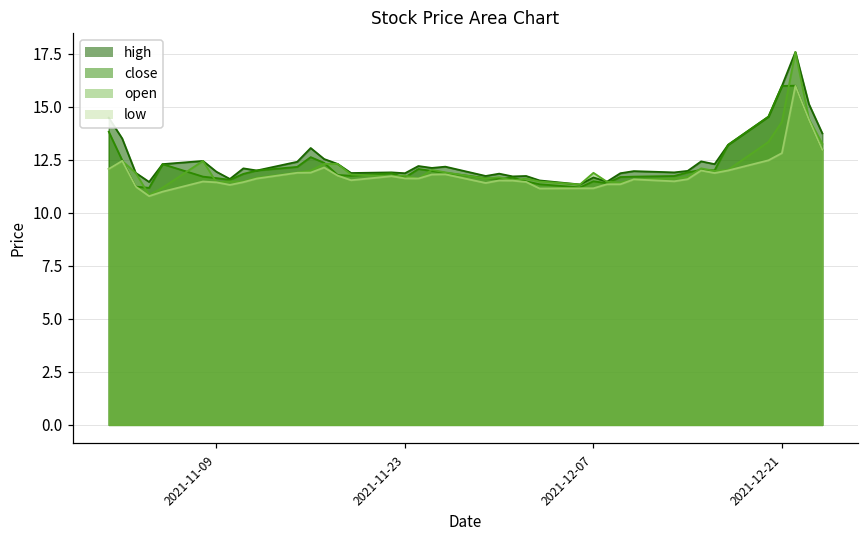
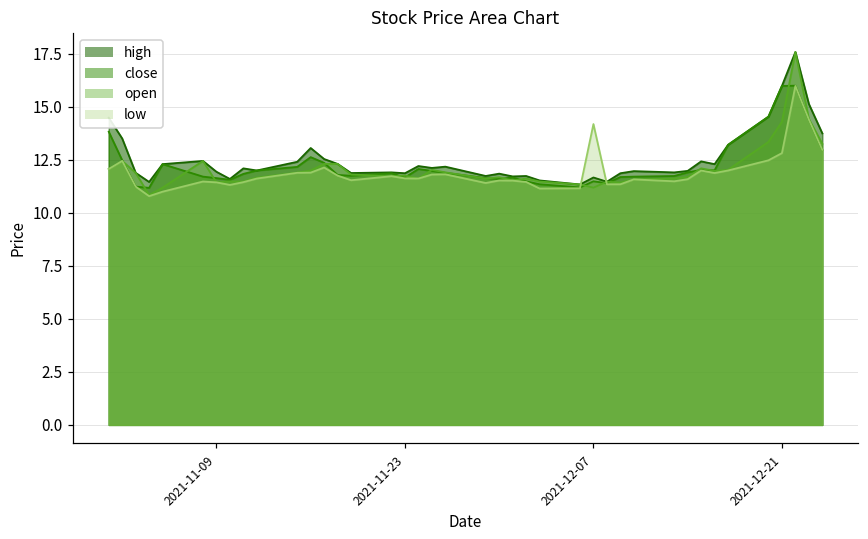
open, 2021-12-07: 11.9 -> 11.2
low, 2021-12-07: 11.2 -> 14.2
